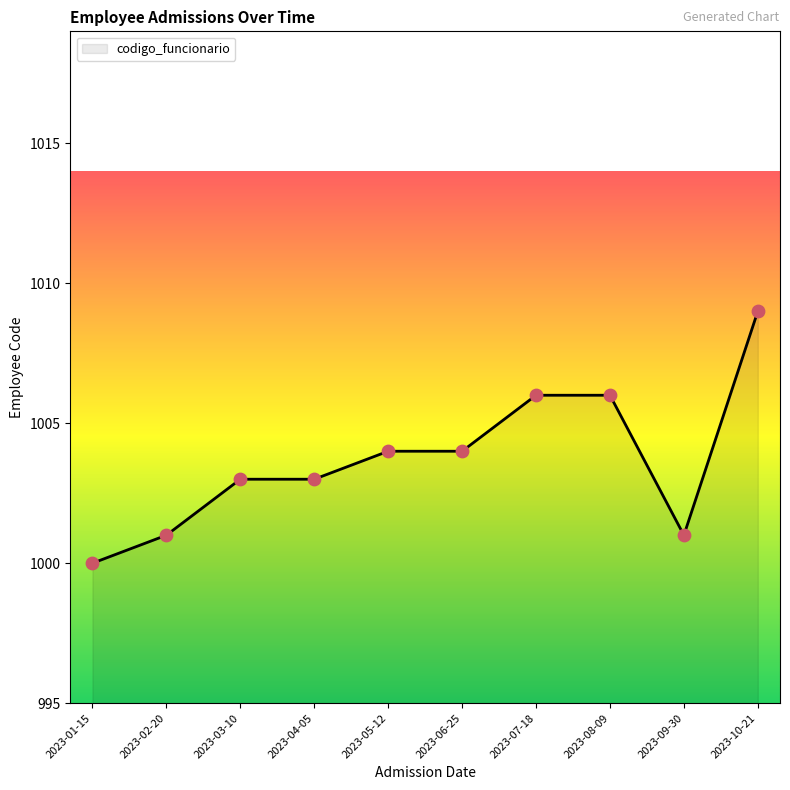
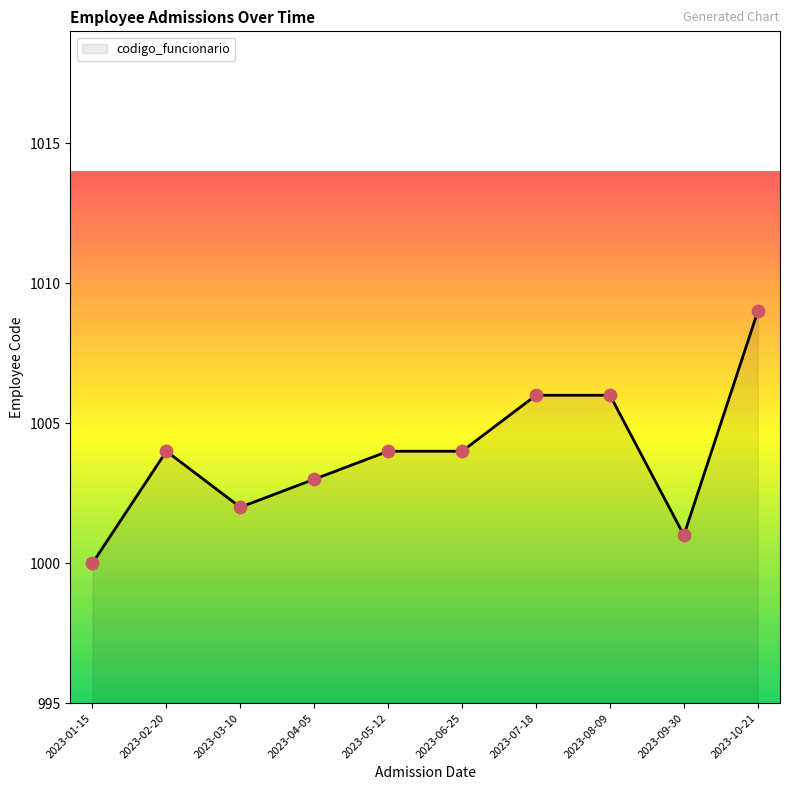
2023-02-20: 1001 -> 1004
2023-03-10: 1003 -> 1002
